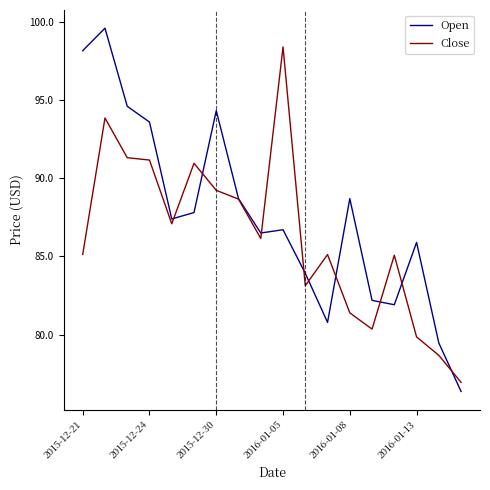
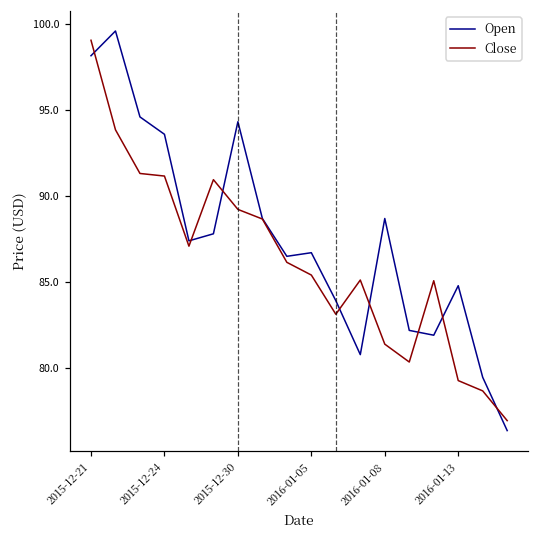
Close, 2015-12-21: 85.1 -> 99.1
Close, 2016-01-05: 98.4 -> 85.4
Open, 2016-01-13: 85.9 -> 84.8
Close, 2016-01-13: 79.9 -> 79.3
